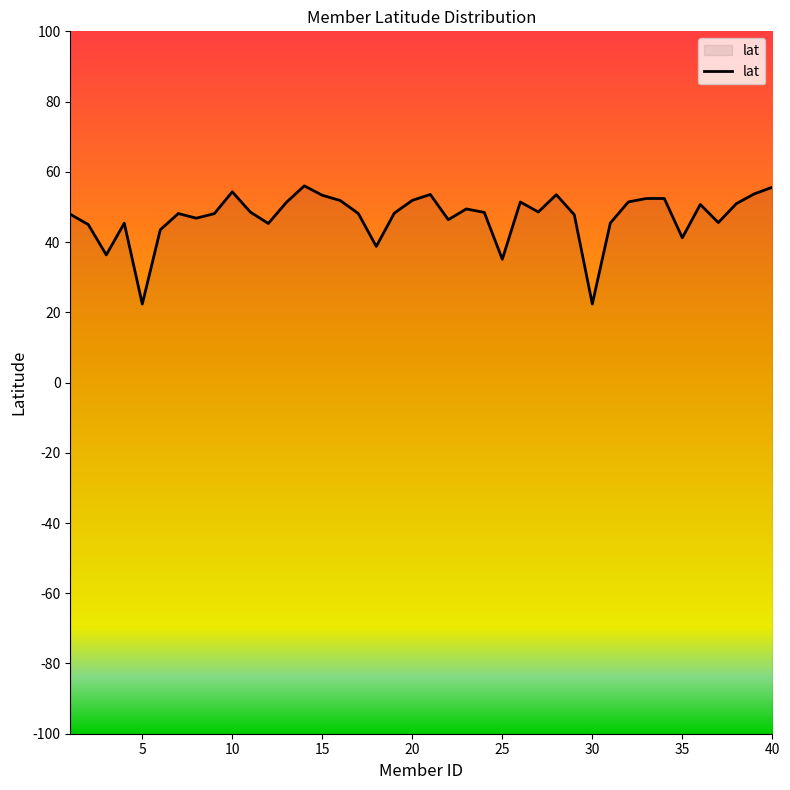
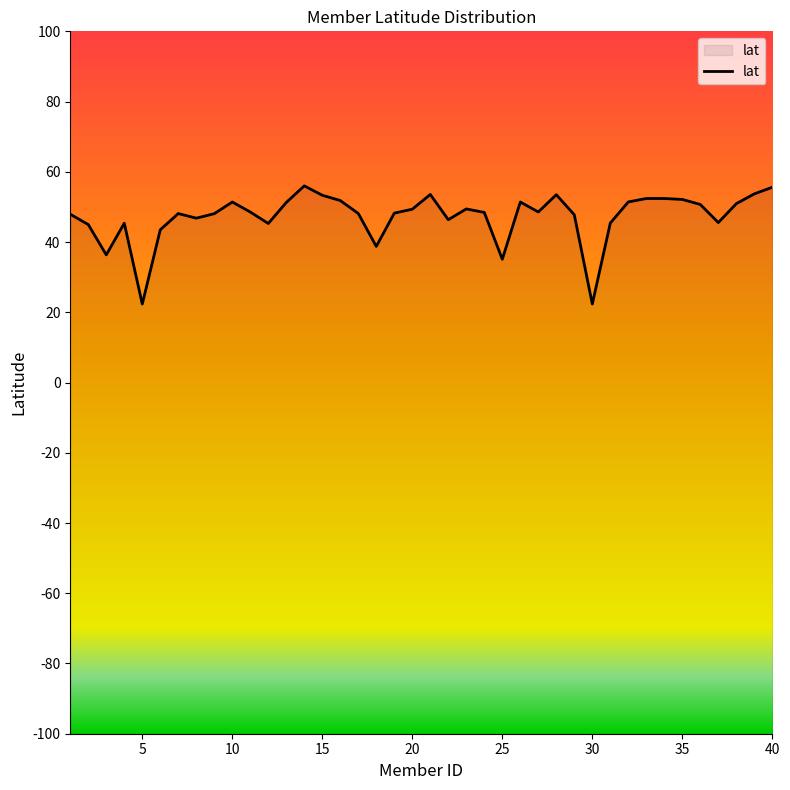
10: 54 -> 51
20: 52 -> 49
35: 41 -> 52
